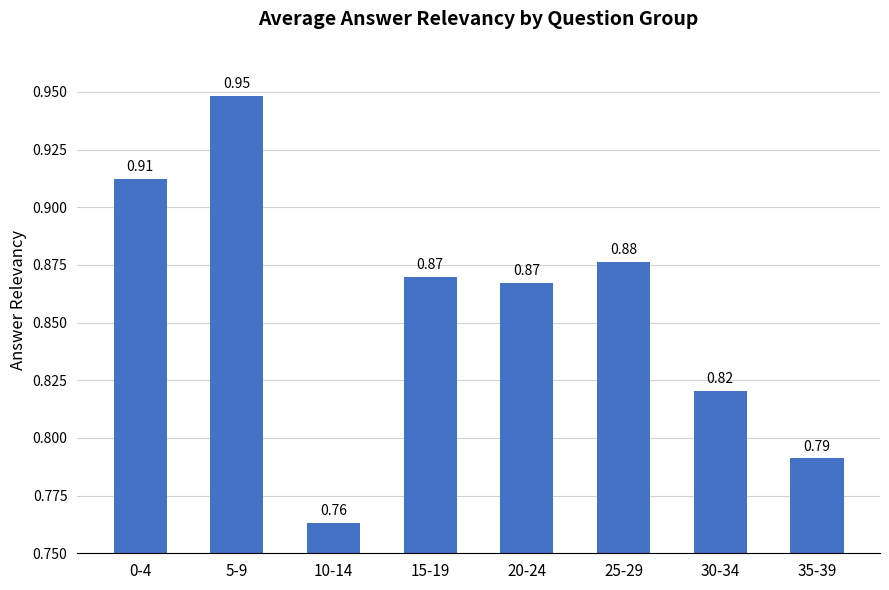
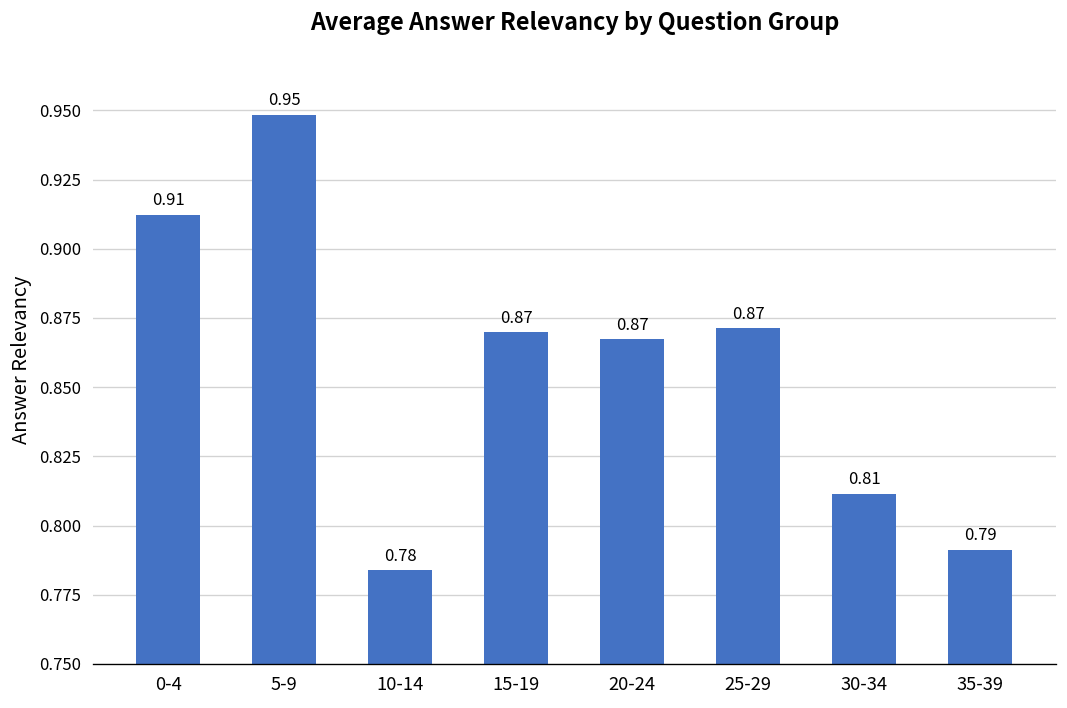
10-14: 0.76 -> 0.78
25-29: 0.88 -> 0.87
30-34: 0.82 -> 0.81
